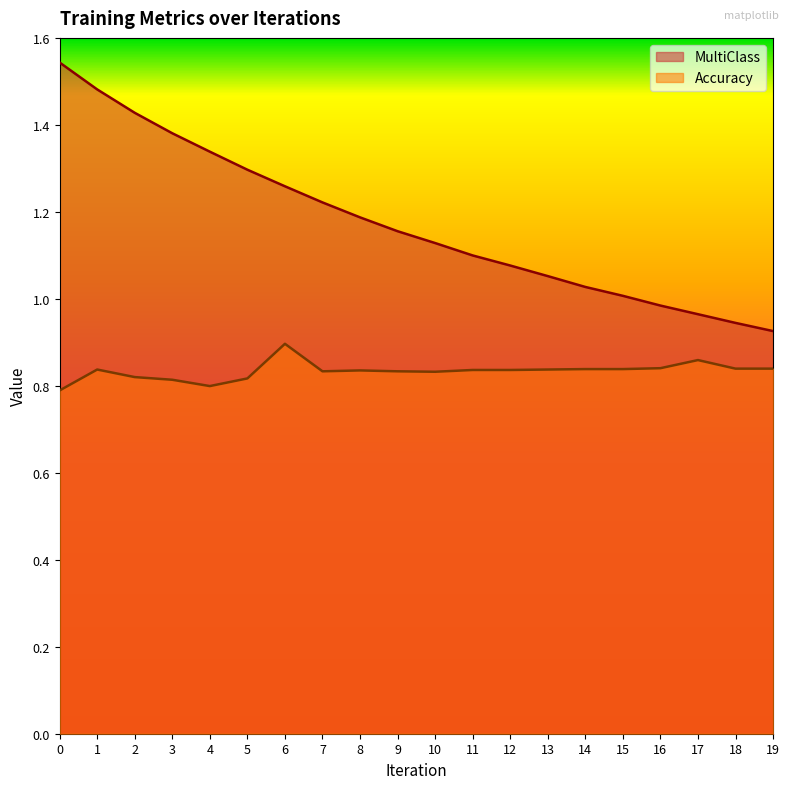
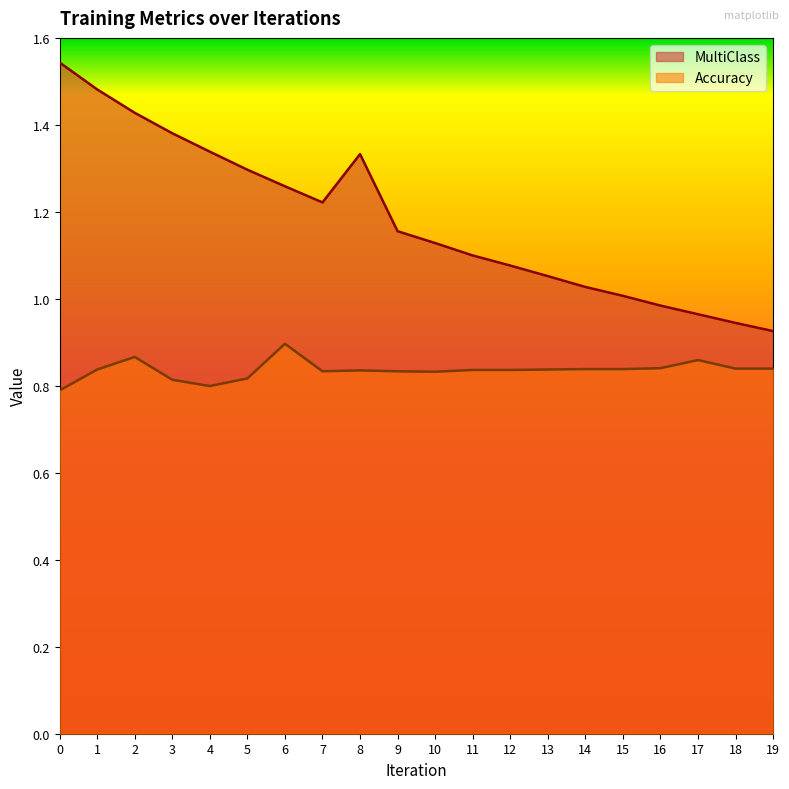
Accuracy, 2: 0.82 -> 0.87
MultiClass, 8: 1.19 -> 1.33
